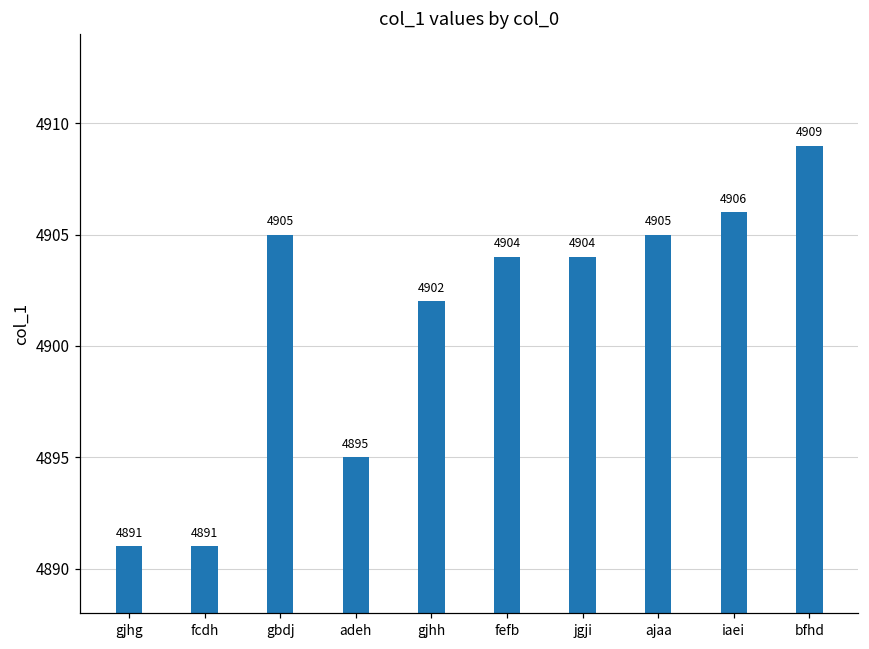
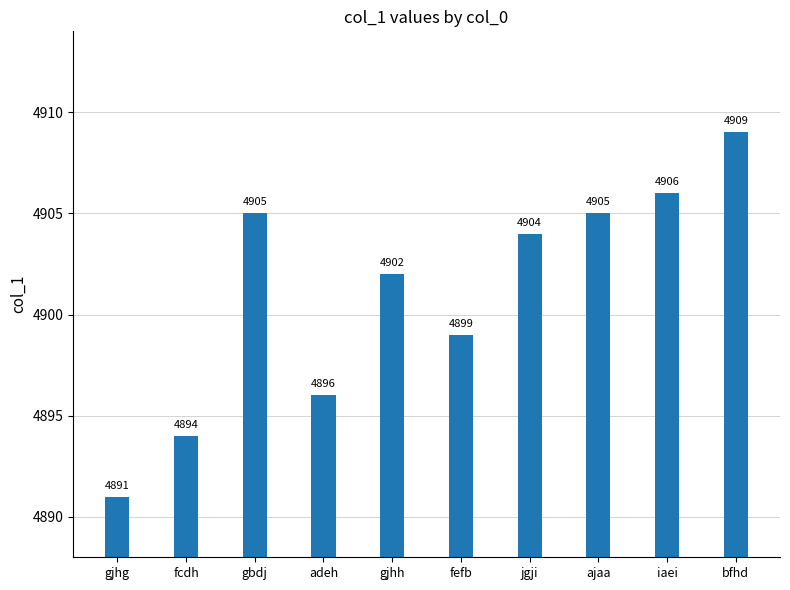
fcdh: 4891 -> 4894
adeh: 4895 -> 4896
fefb: 4904 -> 4899
